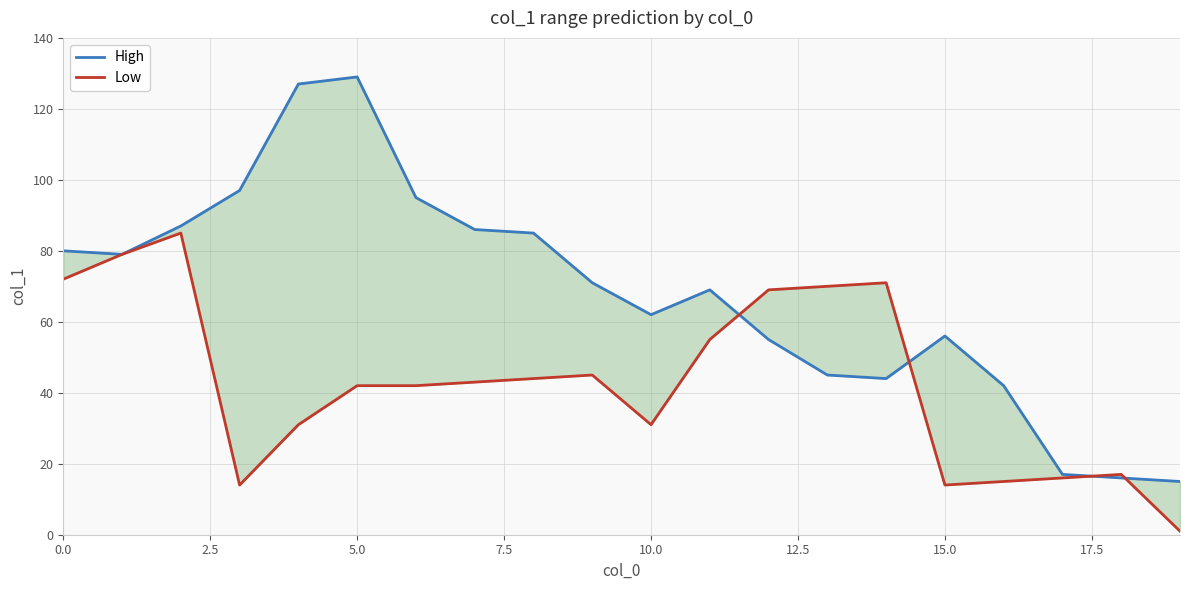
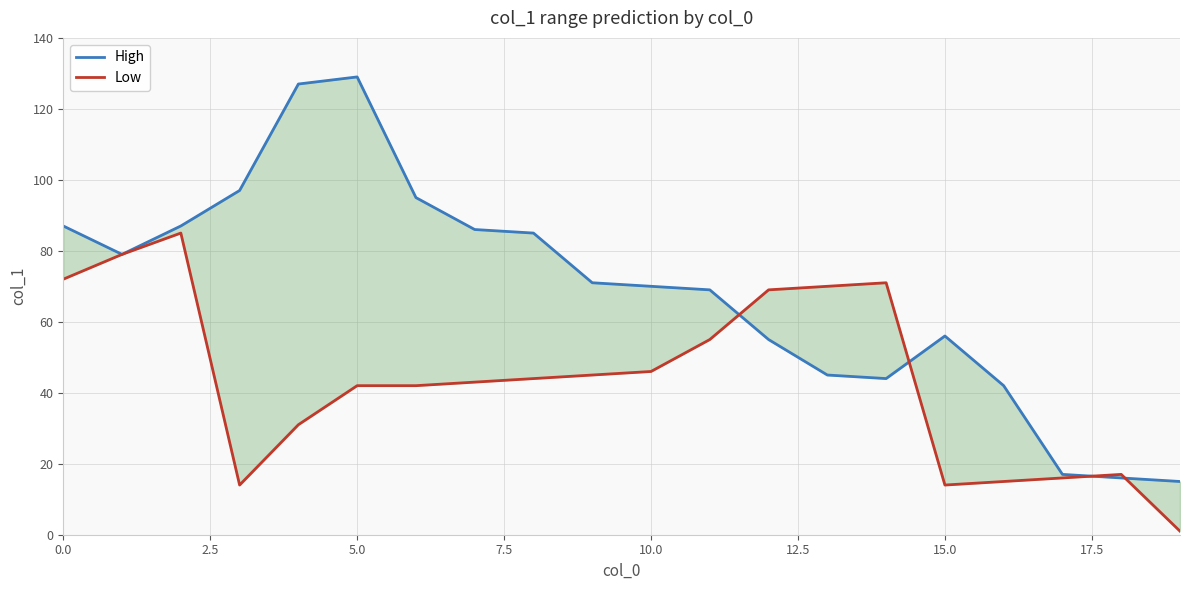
High, 0.0: 80 -> 87
High, 10.0: 62 -> 70
Low, 10.0: 31 -> 46
